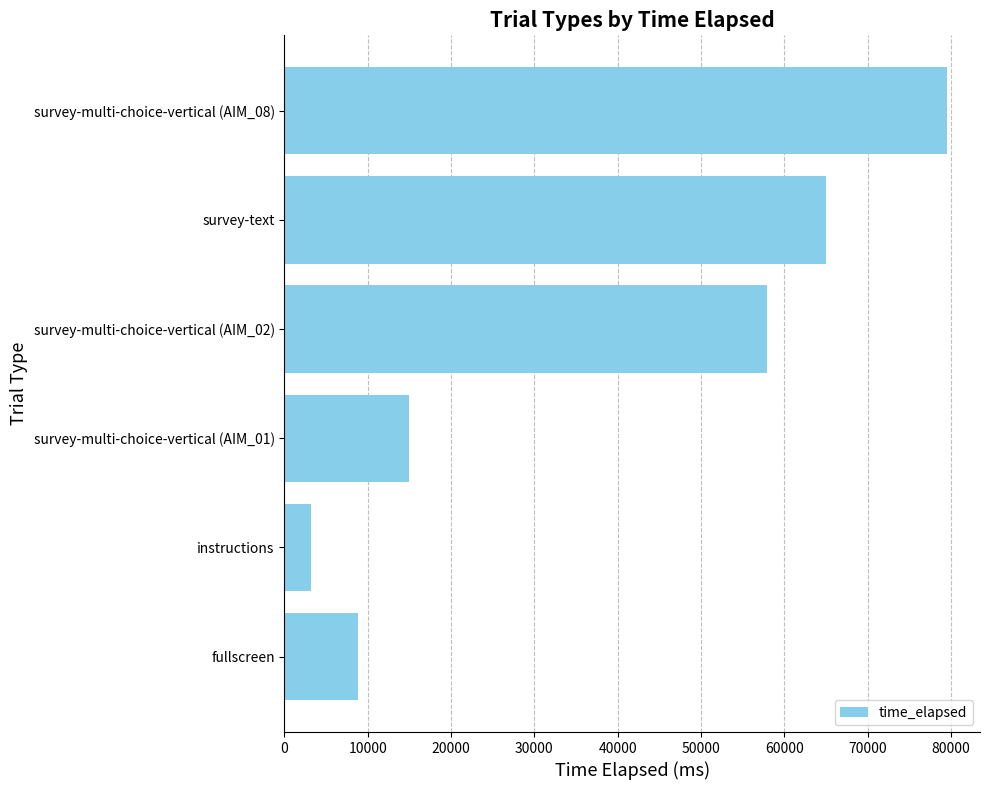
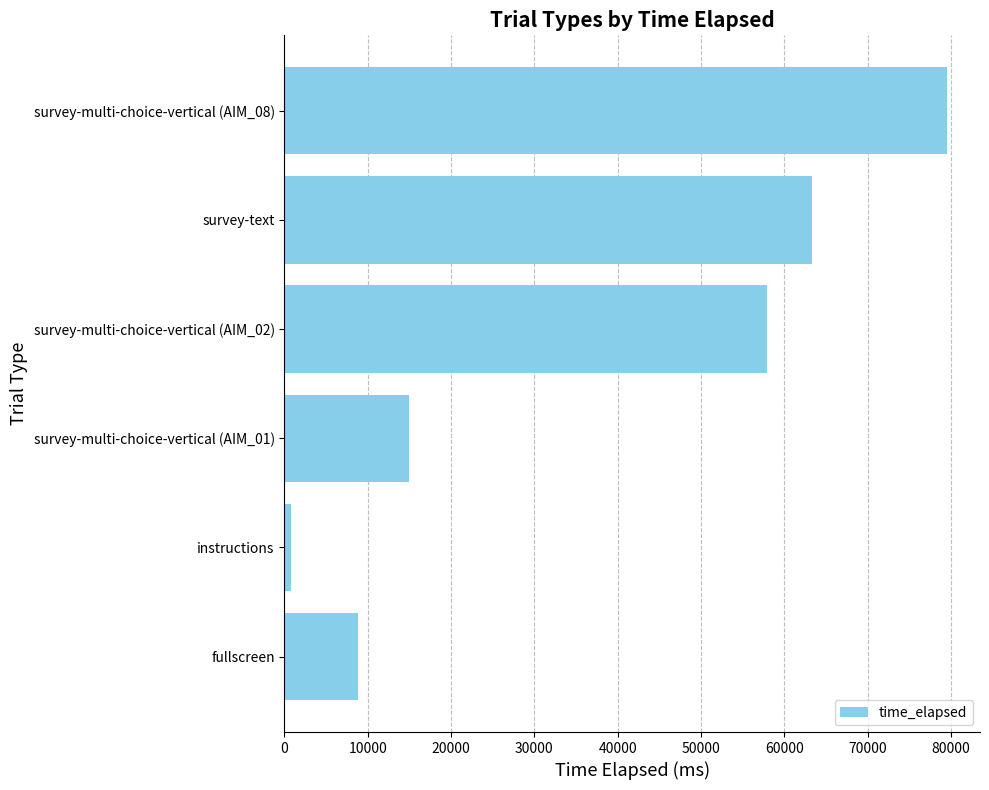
survey-text: 65000 -> 63000
instructions: 3000 -> 1000
